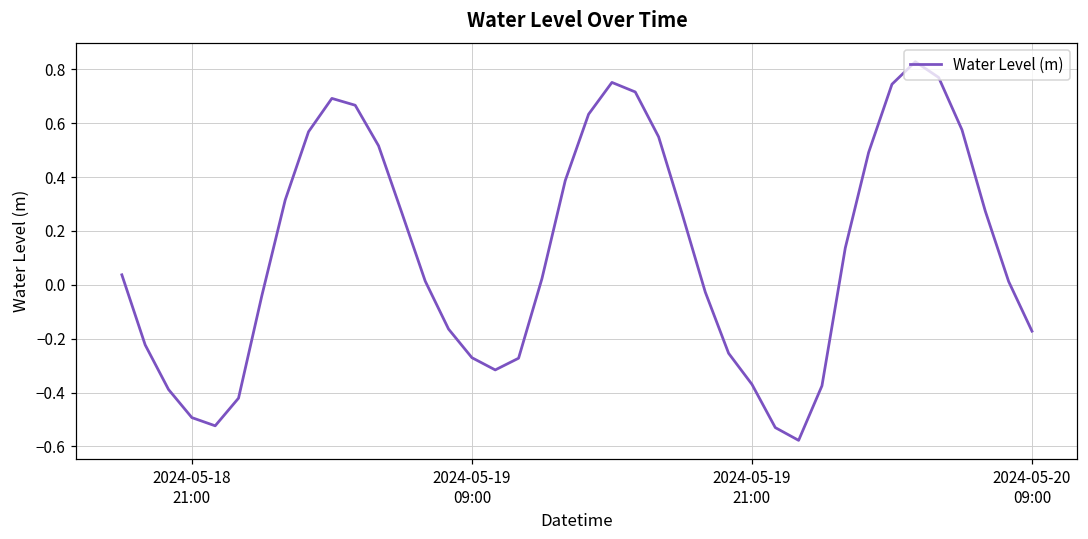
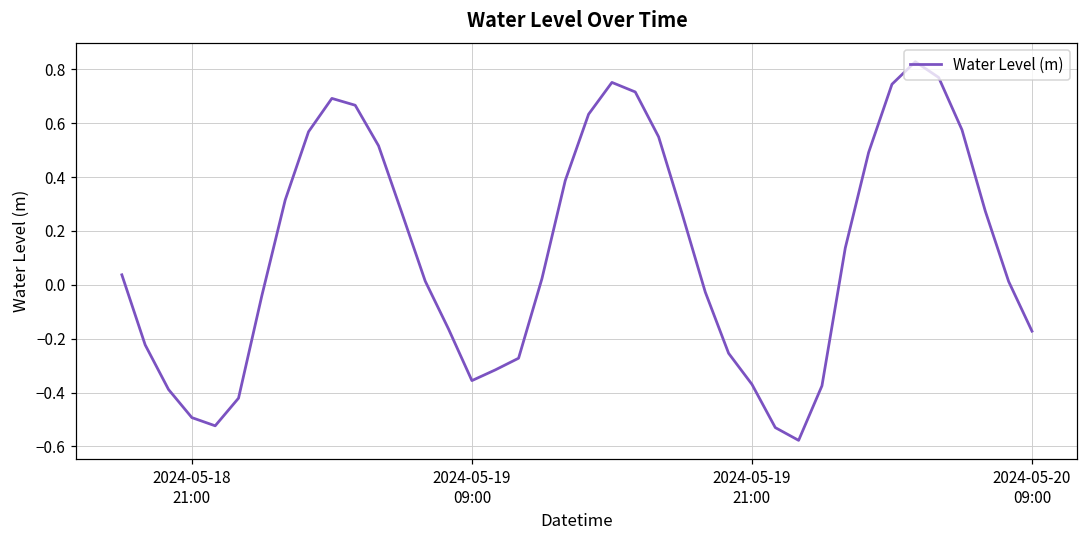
2024-05-19 09:00: -0.27 -> -0.36
